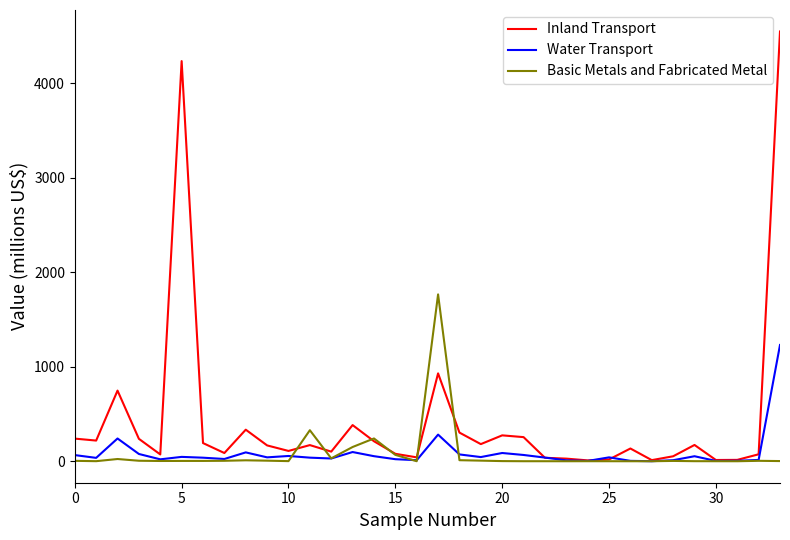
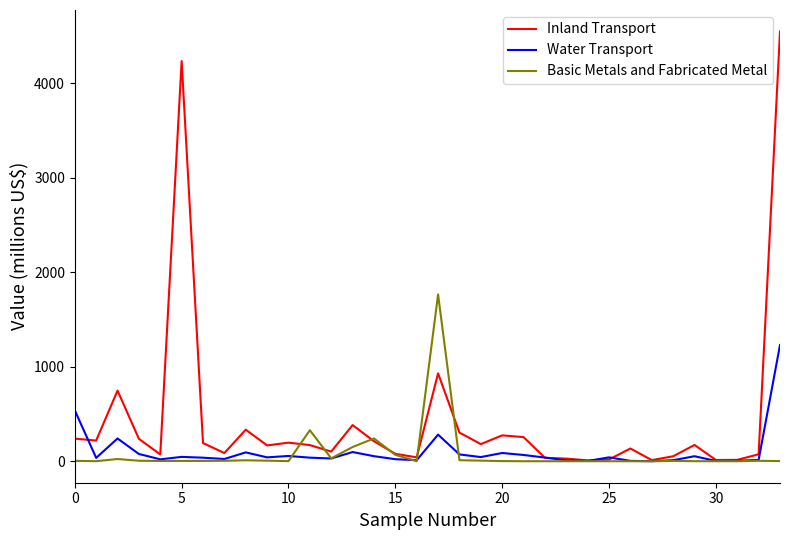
Water Transport, 0: 100 -> 500
Inland Transport, 10: 100 -> 200
